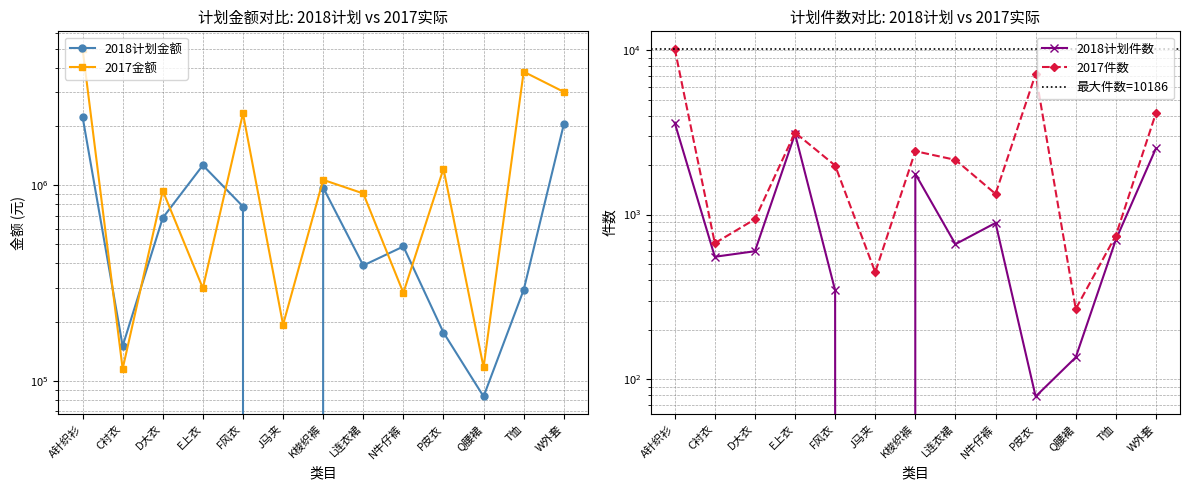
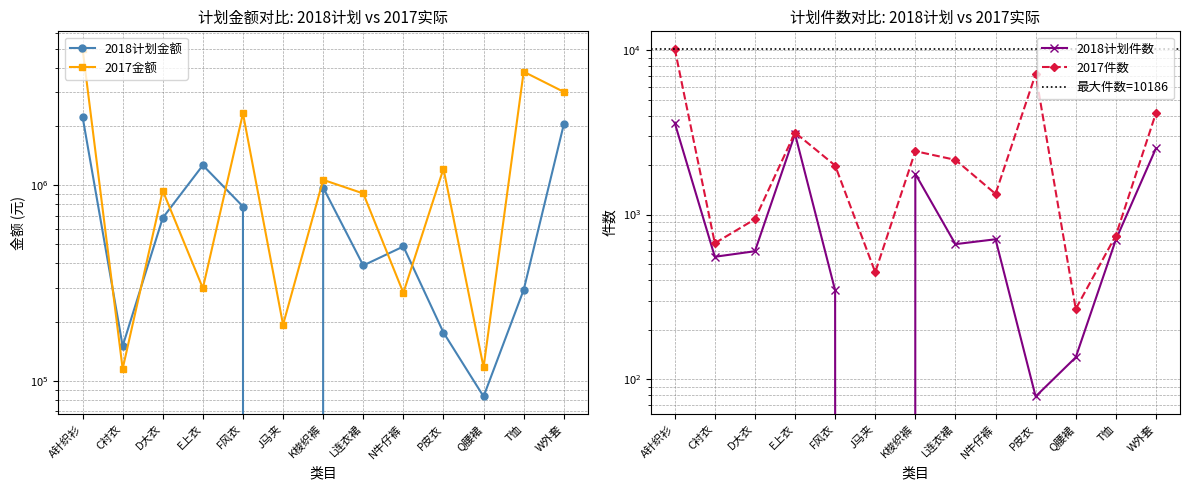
计划件数对比: 2018计划 vs 2017实际, 2018计划件数, N牛仔裤: 900 -> 710
